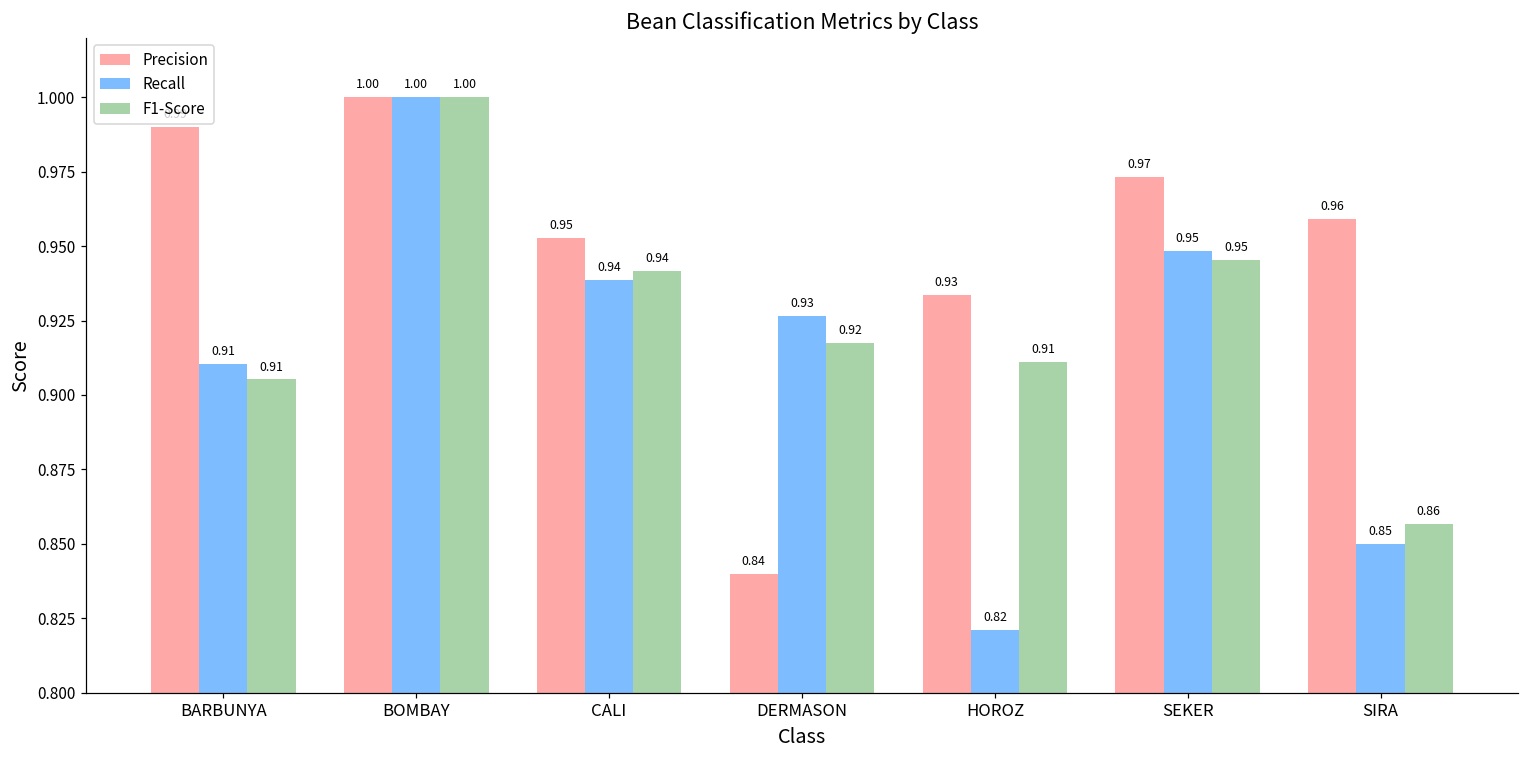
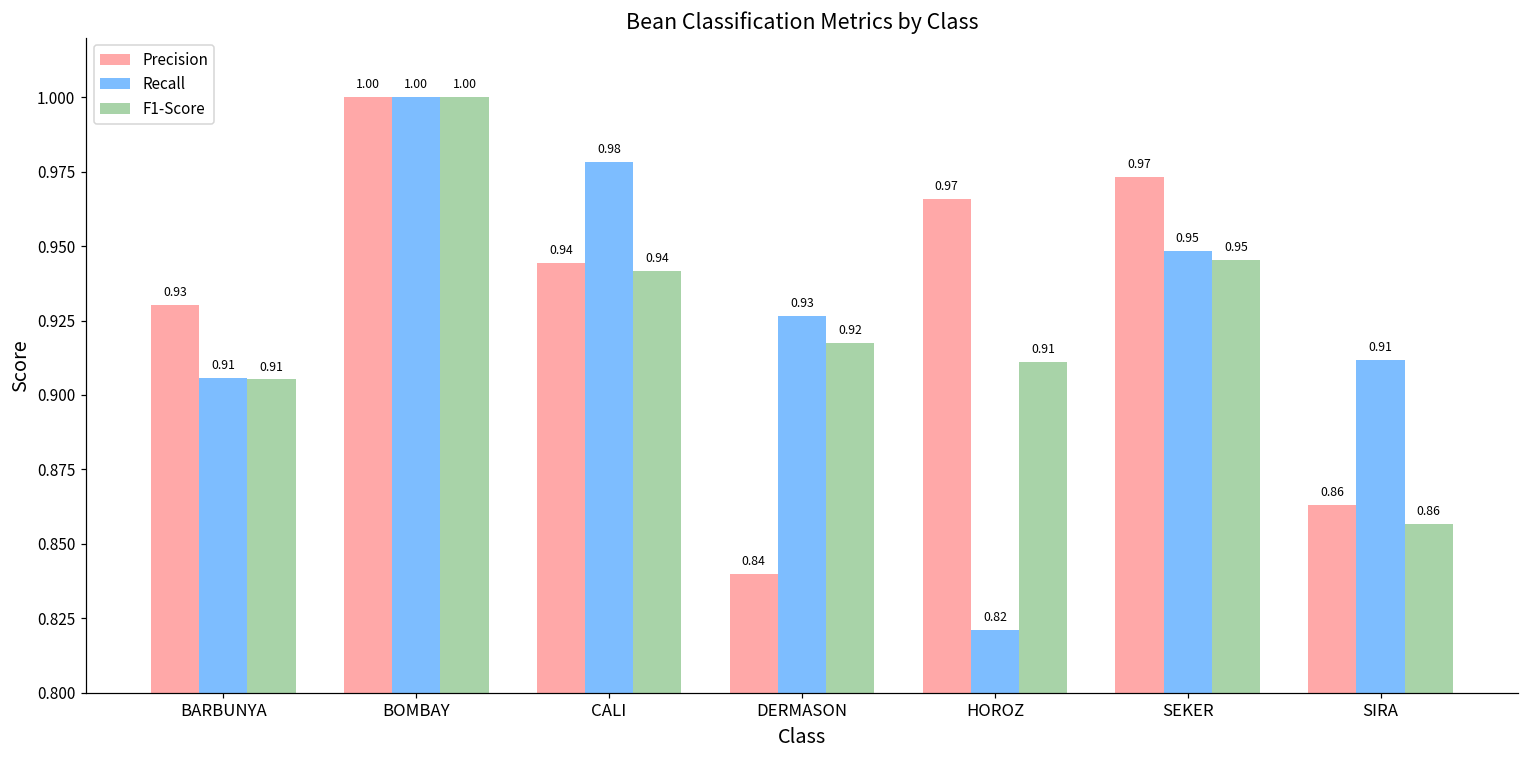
Precision, BARBUNYA: 0.990 -> 0.930
Recall, BARBUNYA: 0.910 -> 0.906
Precision, CALI: 0.95 -> 0.94
Recall, CALI: 0.94 -> 0.98
Precision, HOROZ: 0.93 -> 0.97
Precision, SIRA: 0.96 -> 0.86
Recall, SIRA: 0.85 -> 0.91
